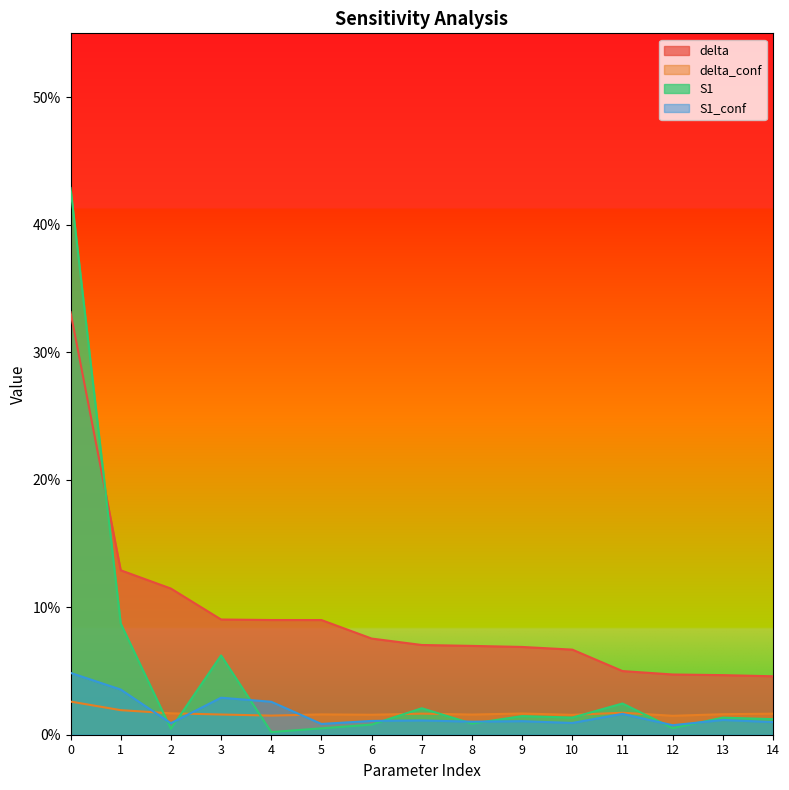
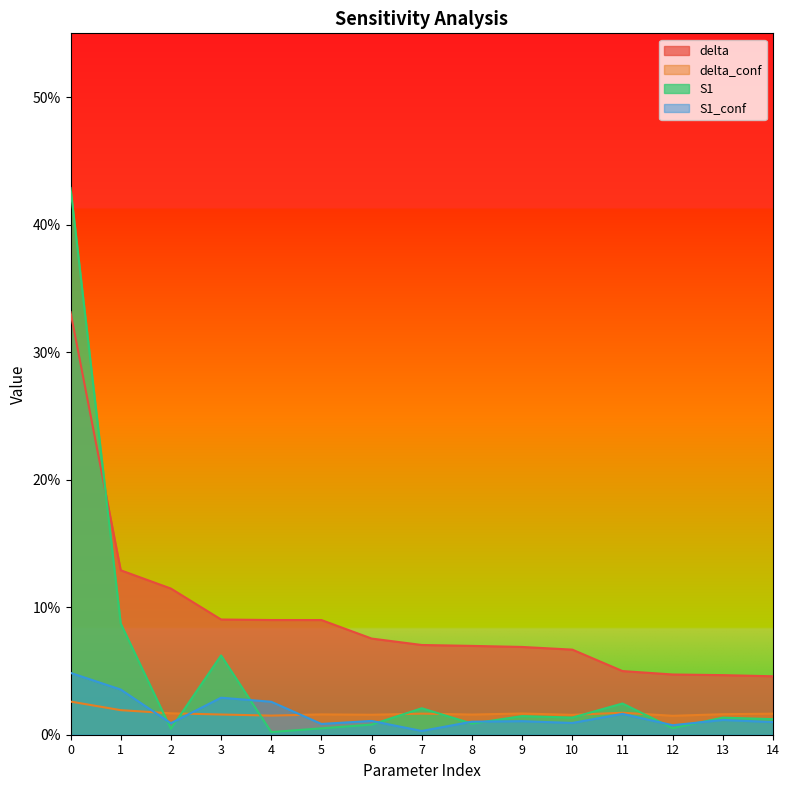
S1_conf, 7: 1.1% -> 0.3%
